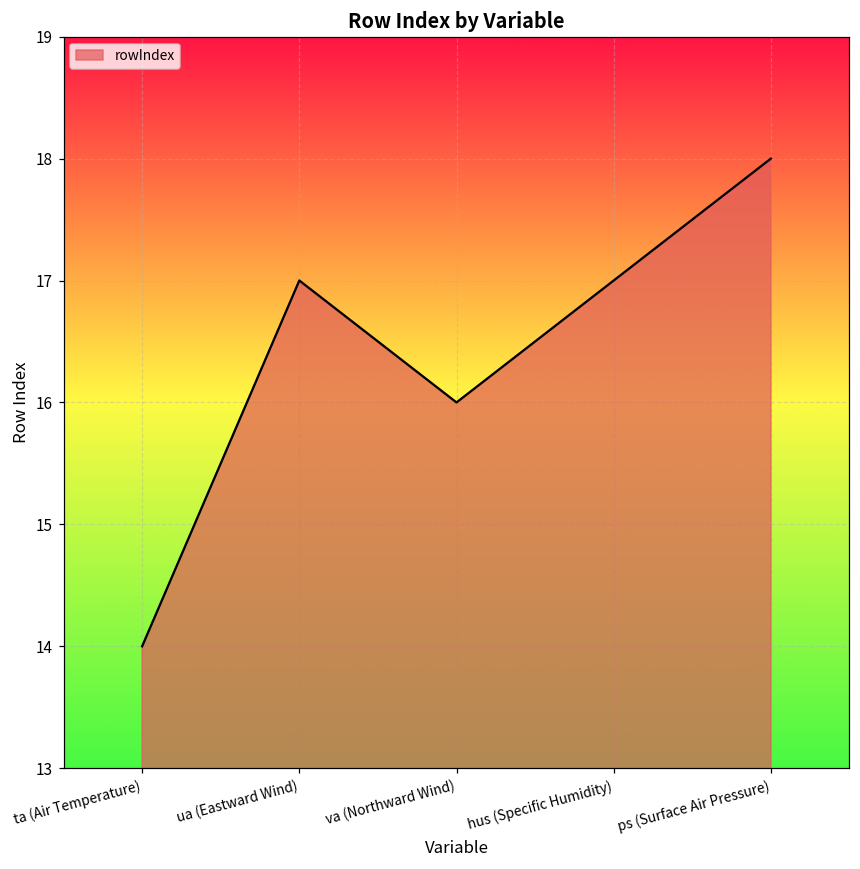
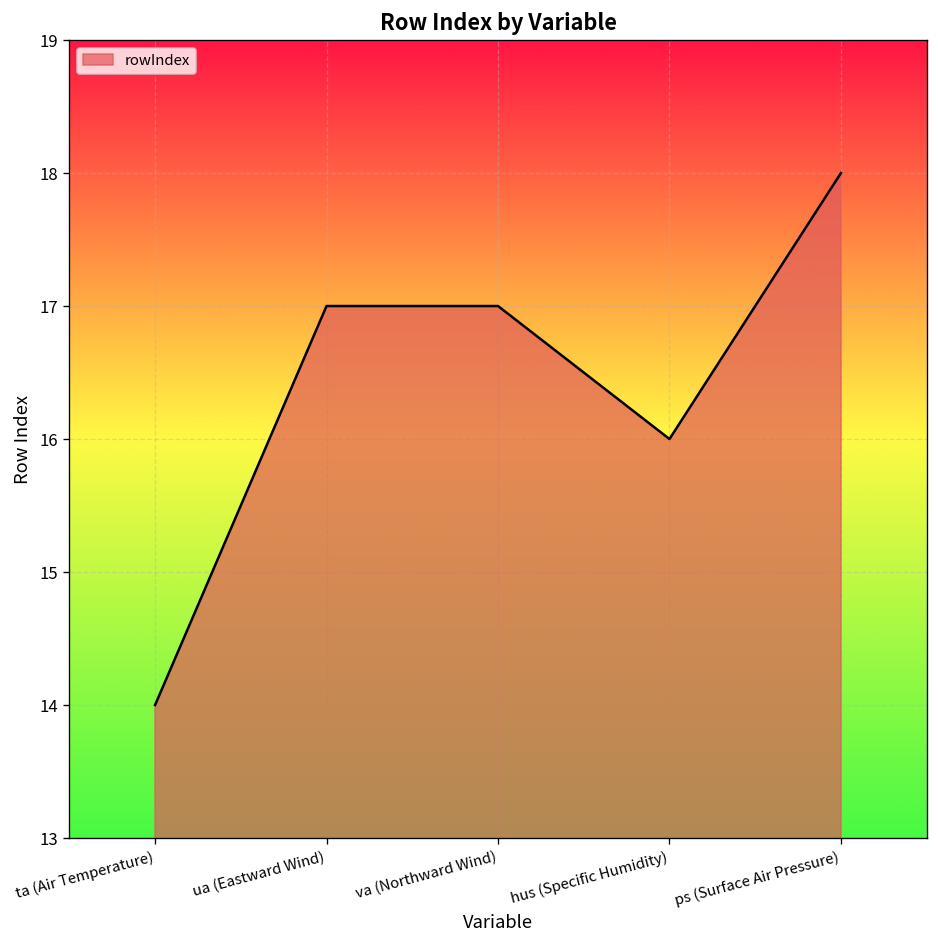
va (Northward Wind): 16 -> 17
hus (Specific Humidity): 17 -> 16
